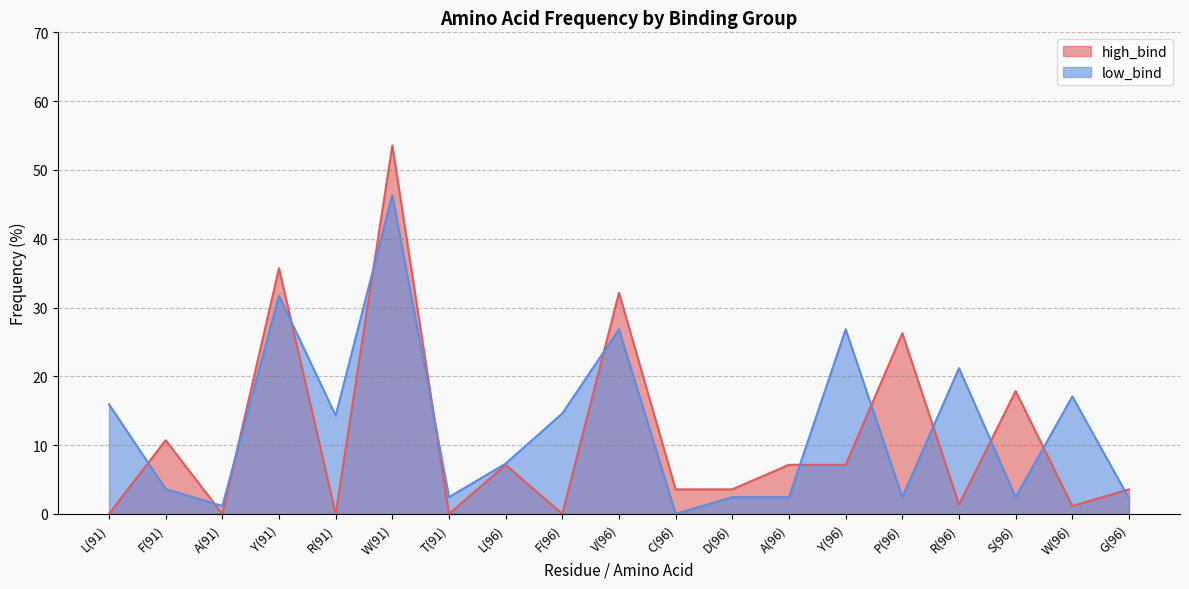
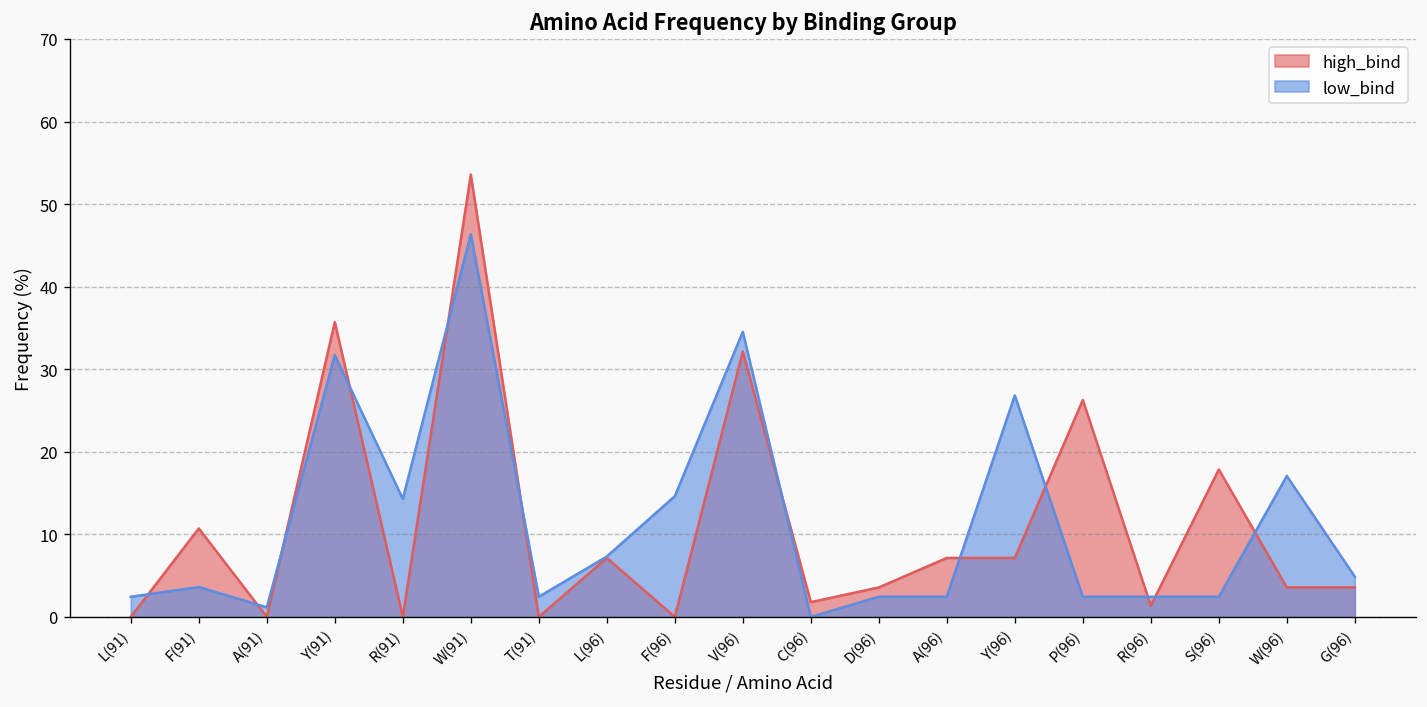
low_bind, L(91): 16 -> 2
low_bind, V(96): 27 -> 35
high_bind, C(96): 4 -> 2
low_bind, R(96): 21 -> 2
high_bind, W(96): 1 -> 4
low_bind, G(96): 2 -> 5
